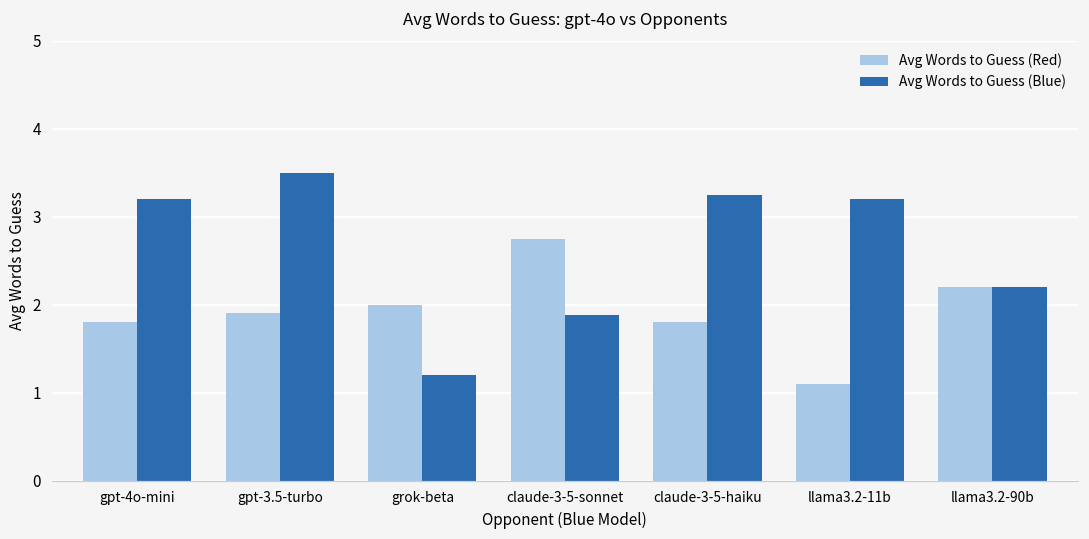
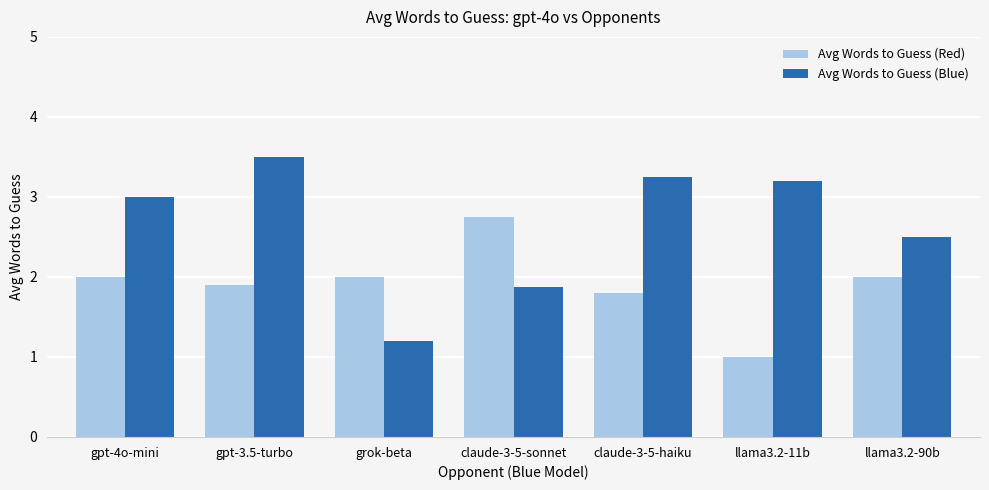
Avg Words to Guess (Red), gpt-4o-mini: 1.8 -> 2.0
Avg Words to Guess (Blue), gpt-4o-mini: 3.2 -> 3.0
Avg Words to Guess (Red), llama3.2-11b: 1.1 -> 1.0
Avg Words to Guess (Red), llama3.2-90b: 2.2 -> 2.0
Avg Words to Guess (Blue), llama3.2-90b: 2.2 -> 2.5
